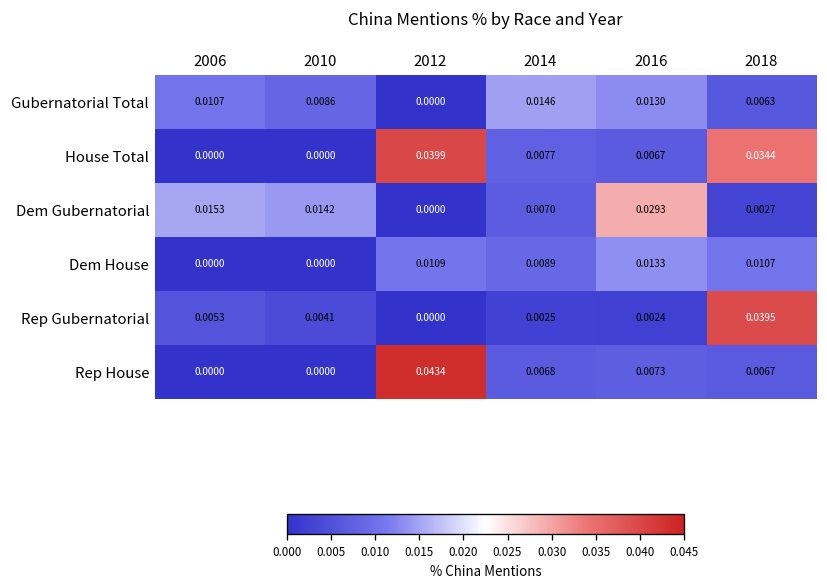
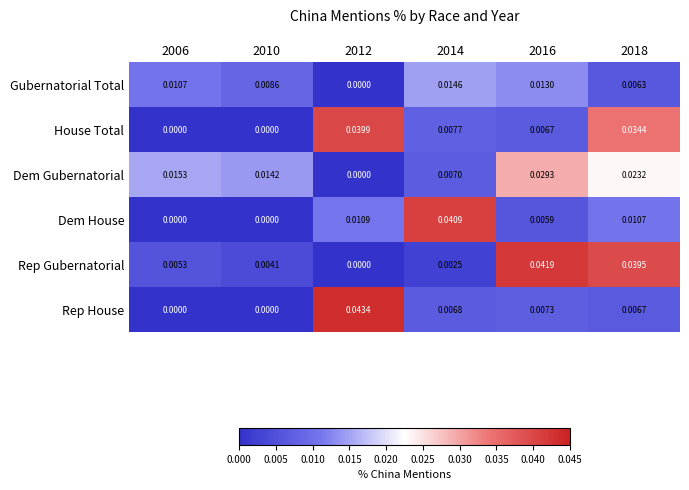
Dem Gubernatorial, 2018: 0.0027 -> 0.0232
Dem House, 2014: 0.0089 -> 0.0409
Dem House, 2016: 0.0133 -> 0.0059
Rep Gubernatorial, 2016: 0.0024 -> 0.0419
